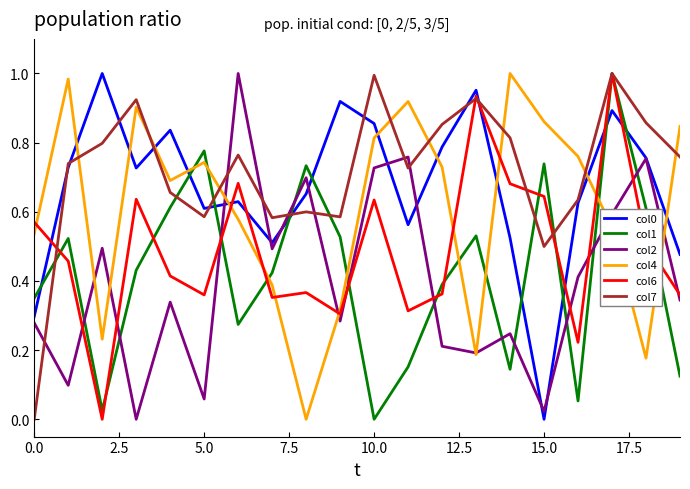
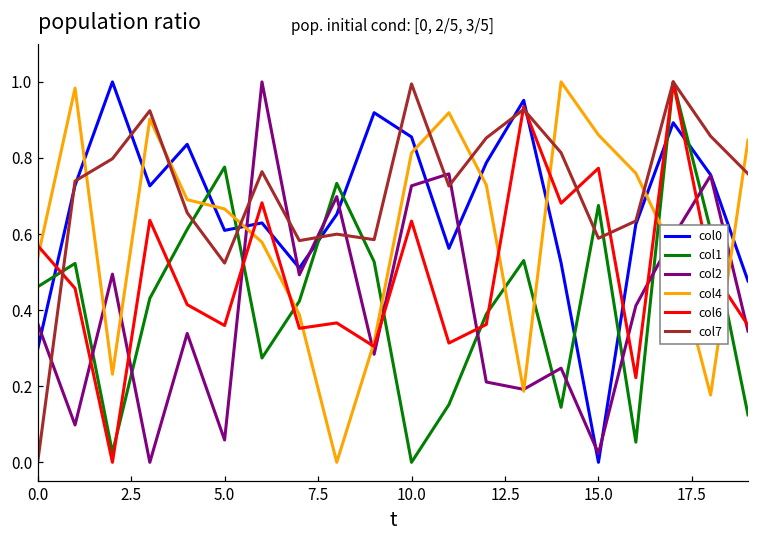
col1, 0.0: 0.35 -> 0.46
col2, 0.0: 0.28 -> 0.36
col4, 5.0: 0.74 -> 0.67
col7, 5.0: 0.59 -> 0.52
col1, 15.0: 0.74 -> 0.68
col6, 15.0: 0.64 -> 0.77
col7, 15.0: 0.50 -> 0.59
